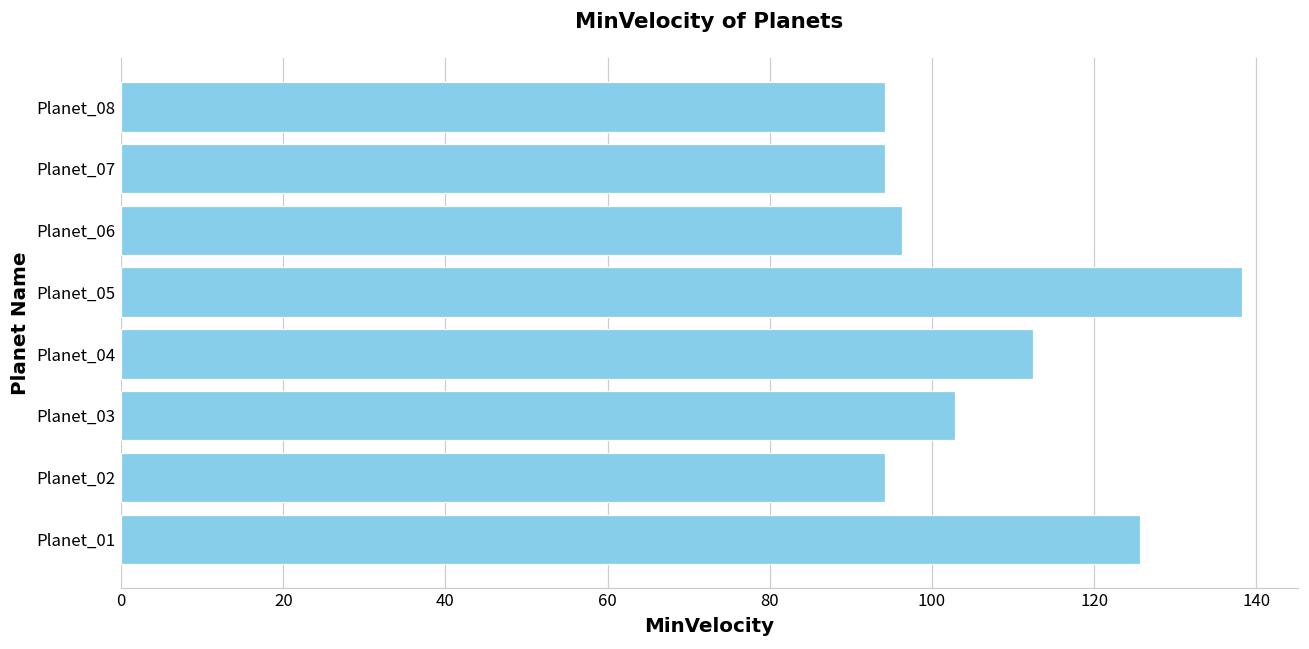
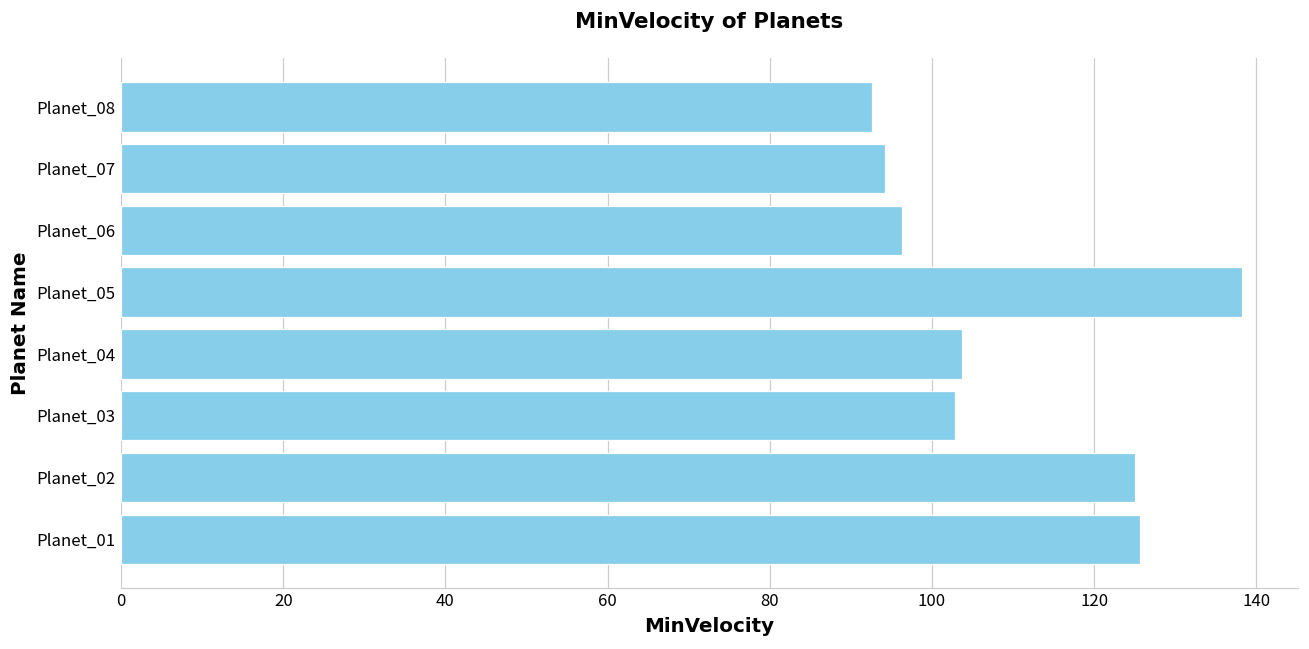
Planet_08: 94 -> 93
Planet_04: 112 -> 104
Planet_02: 94 -> 125
